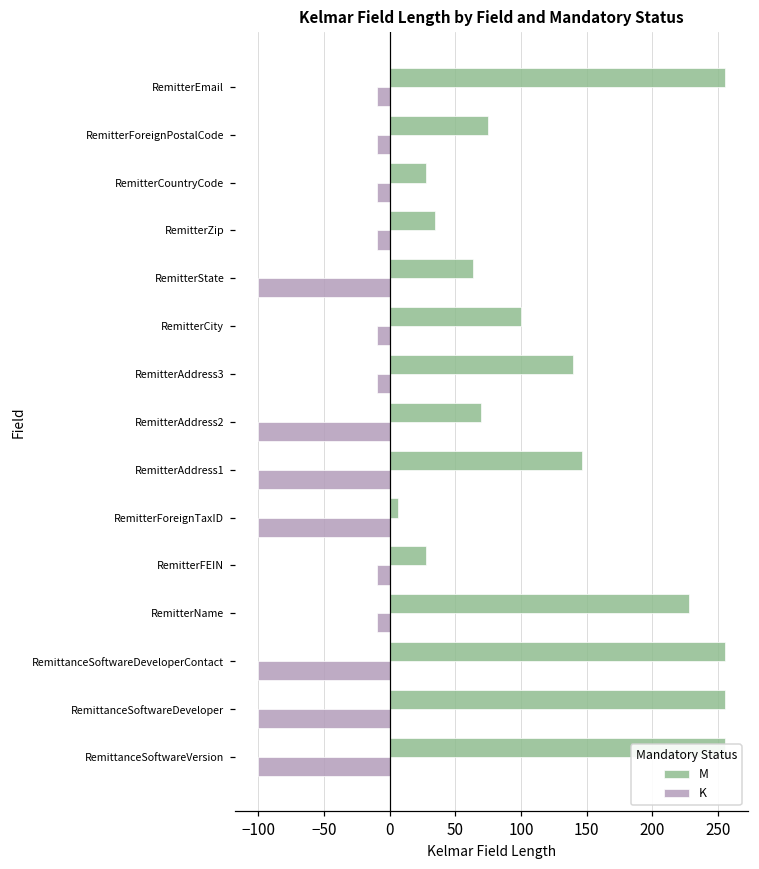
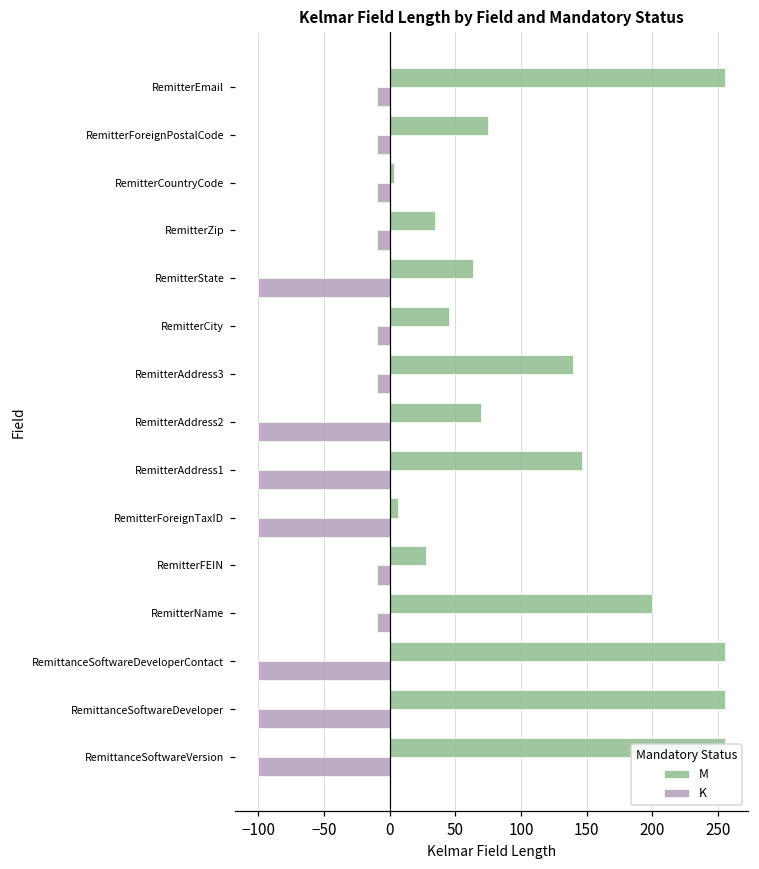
M, RemitterCountryCode: 28 -> 3
M, RemitterCity: 100 -> 45
M, RemitterName: 228 -> 200
